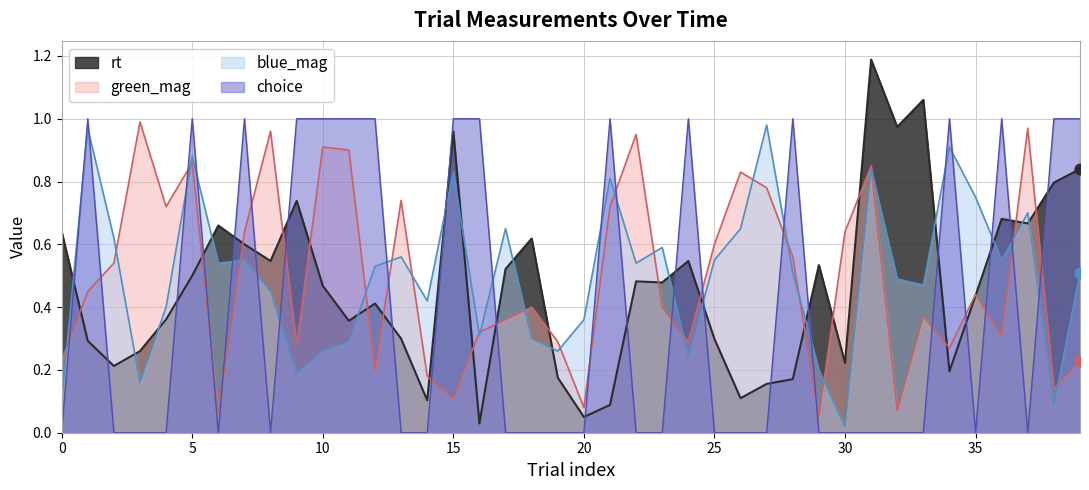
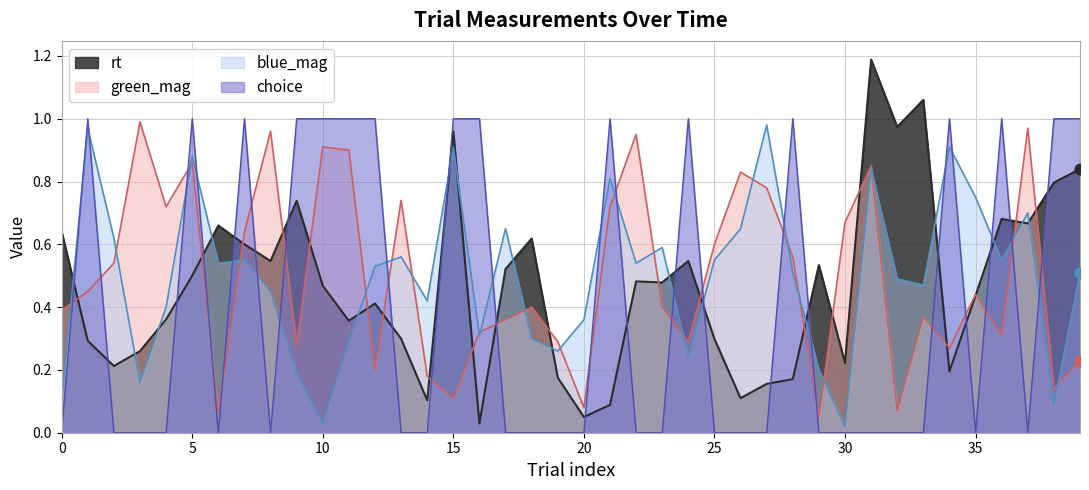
green_mag, 0: 0.23 -> 0.39
blue_mag, 10: 0.26 -> 0.03
blue_mag, 15: 0.83 -> 0.91
green_mag, 30: 0.64 -> 0.67
